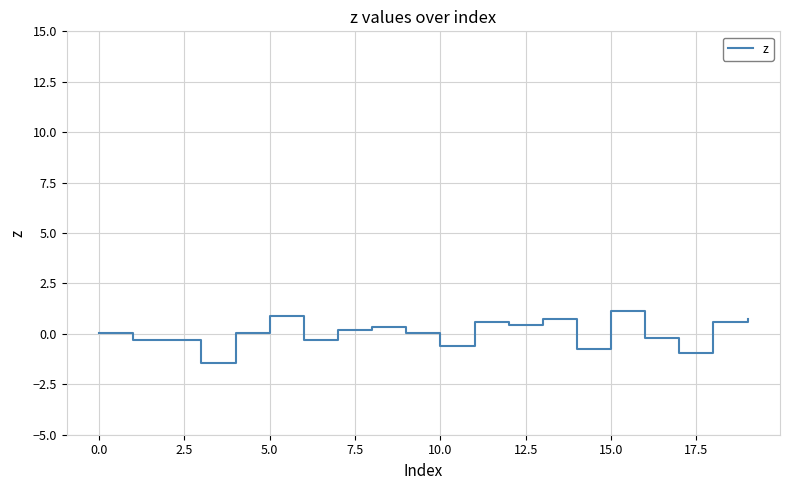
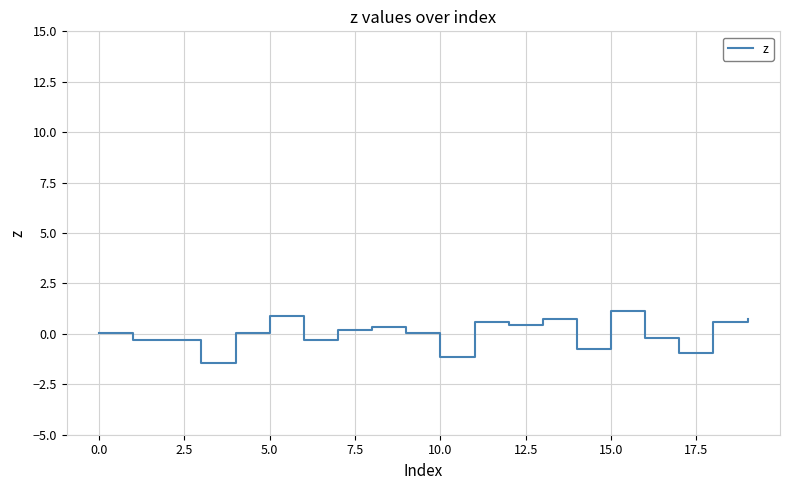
10.0: -0.6 -> -1.2
